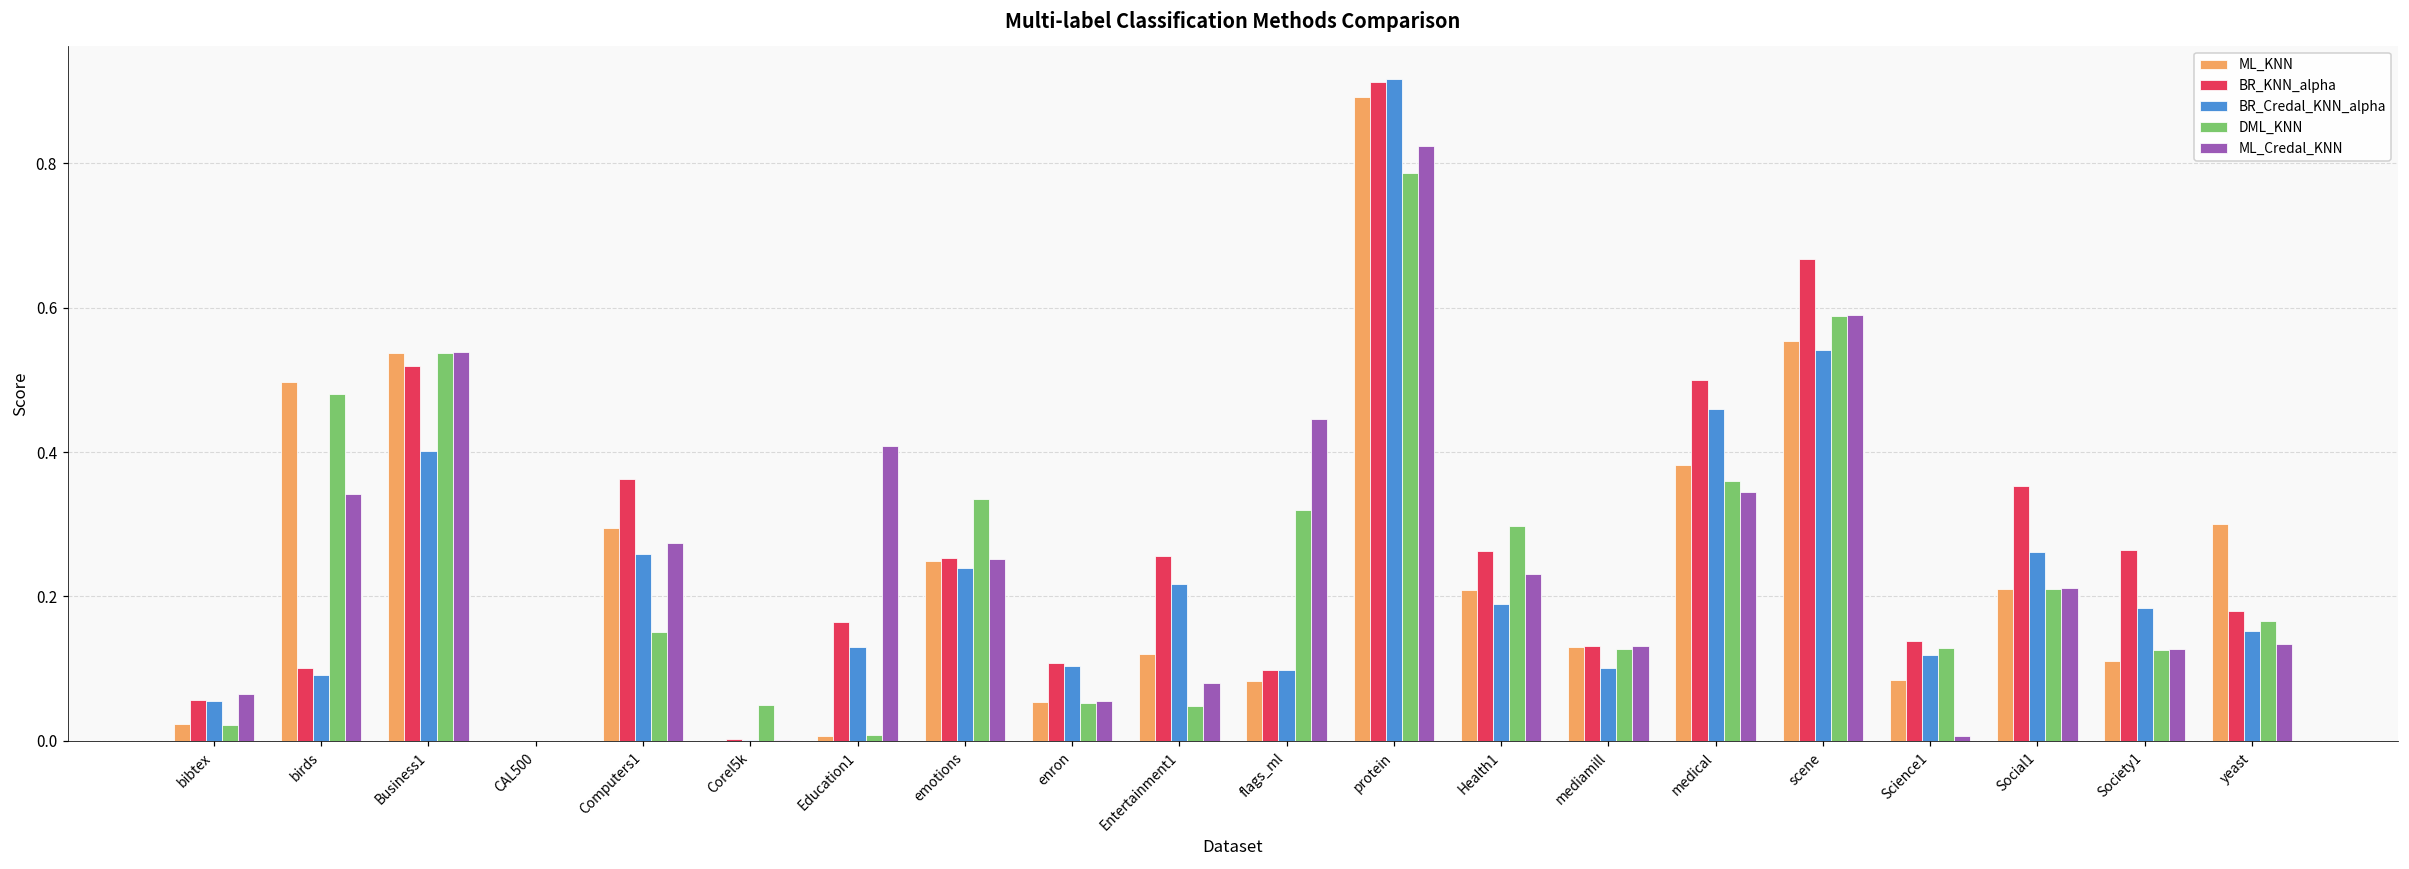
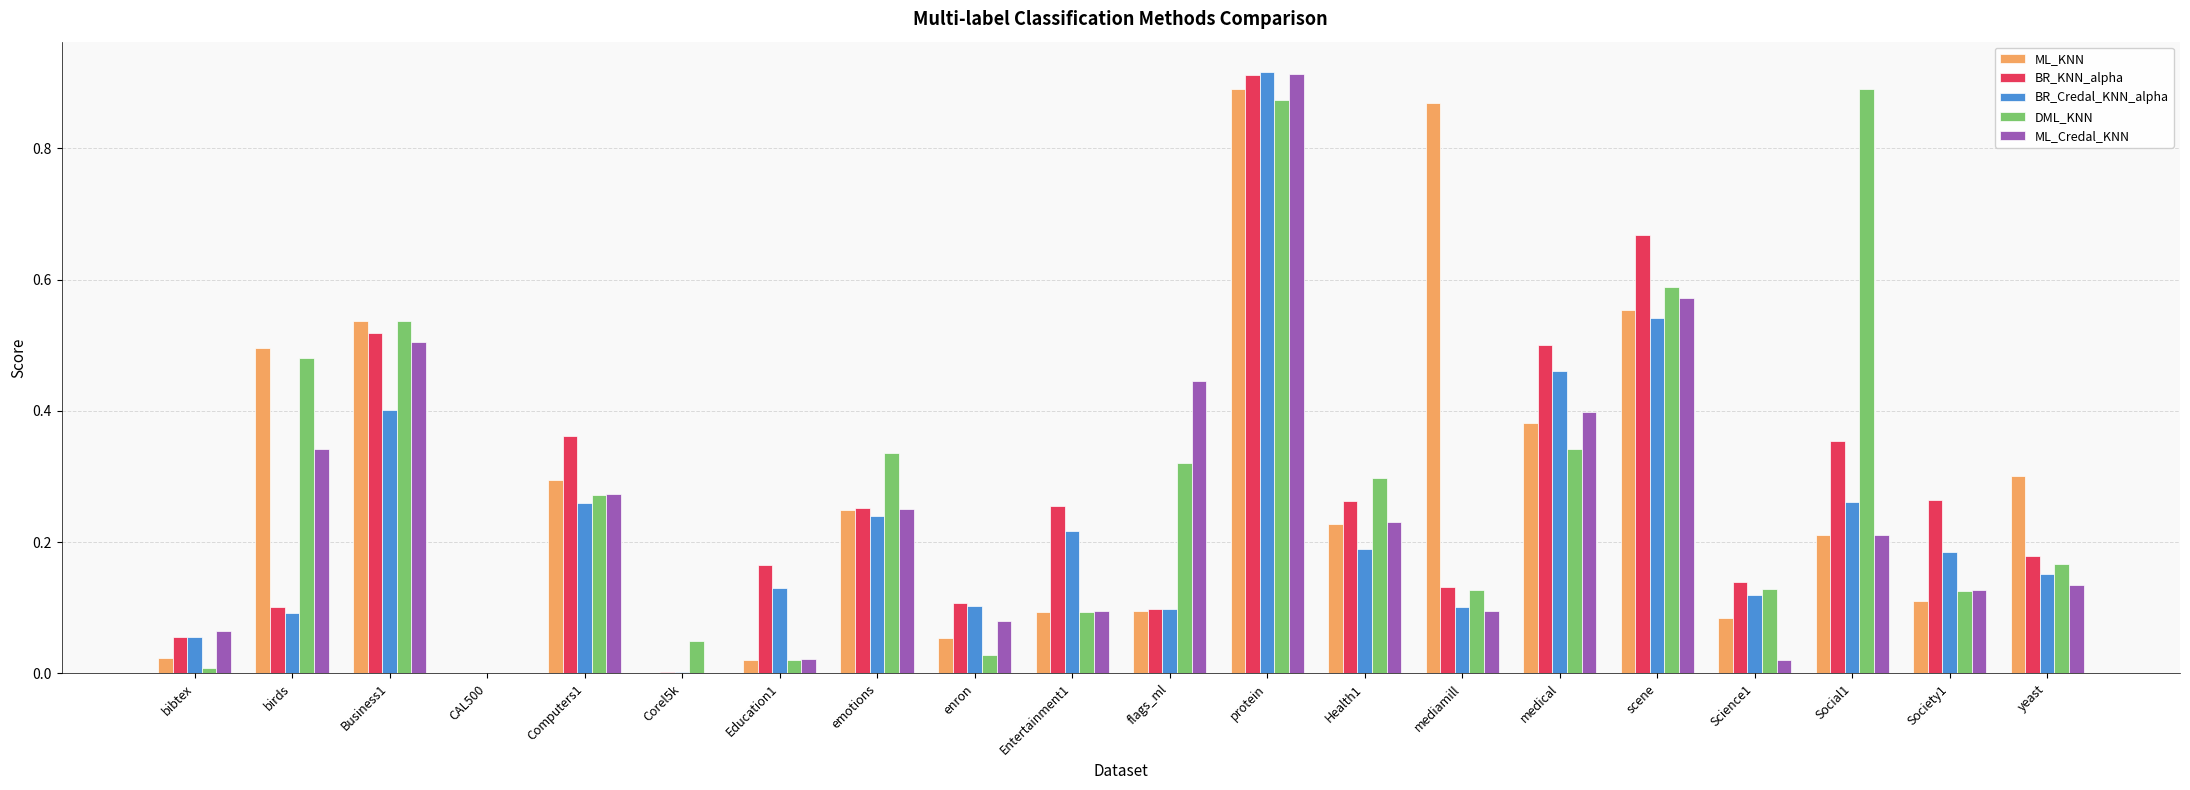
DML_KNN, bibtex: 0.02 -> 0.01
ML_Credal_KNN, Business1: 0.54 -> 0.51
DML_KNN, Computers1: 0.15 -> 0.27
ML_KNN, Education1: 0.01 -> 0.02
DML_KNN, Education1: 0.01 -> 0.02
ML_Credal_KNN, Education1: 0.41 -> 0.02
DML_KNN, enron: 0.05 -> 0.03
ML_Credal_KNN, enron: 0.06 -> 0.08
ML_KNN, Entertainment1: 0.12 -> 0.09
DML_KNN, Entertainment1: 0.05 -> 0.09
ML_Credal_KNN, Entertainment1: 0.08 -> 0.09
ML_KNN, flags_ml: 0.08 -> 0.10
DML_KNN, protein: 0.79 -> 0.87
ML_Credal_KNN, protein: 0.82 -> 0.91
ML_KNN, Health1: 0.21 -> 0.23
ML_KNN, mediamill: 0.13 -> 0.87
ML_Credal_KNN, mediamill: 0.13 -> 0.10
DML_KNN, medical: 0.36 -> 0.34
ML_Credal_KNN, medical: 0.34 -> 0.40
ML_Credal_KNN, scene: 0.59 -> 0.57
ML_Credal_KNN, Science1: 0.01 -> 0.02
DML_KNN, Social1: 0.21 -> 0.89
